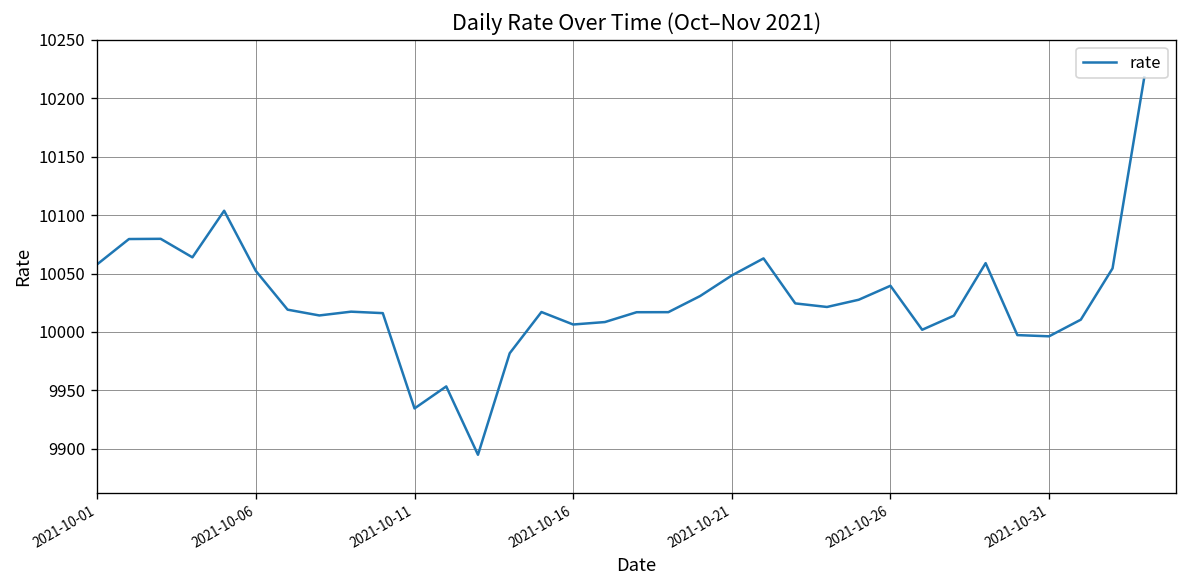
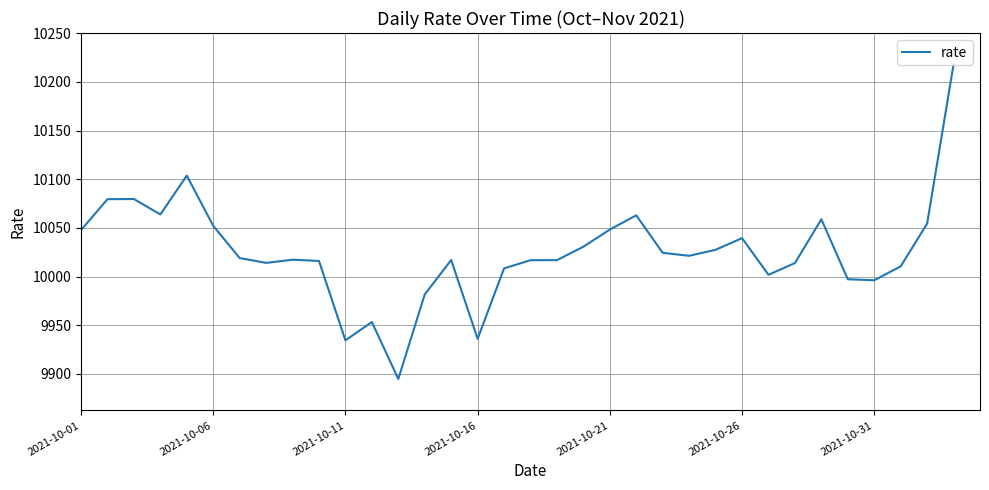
2021-10-01: 10060 -> 10050
2021-10-16: 10010 -> 9940
